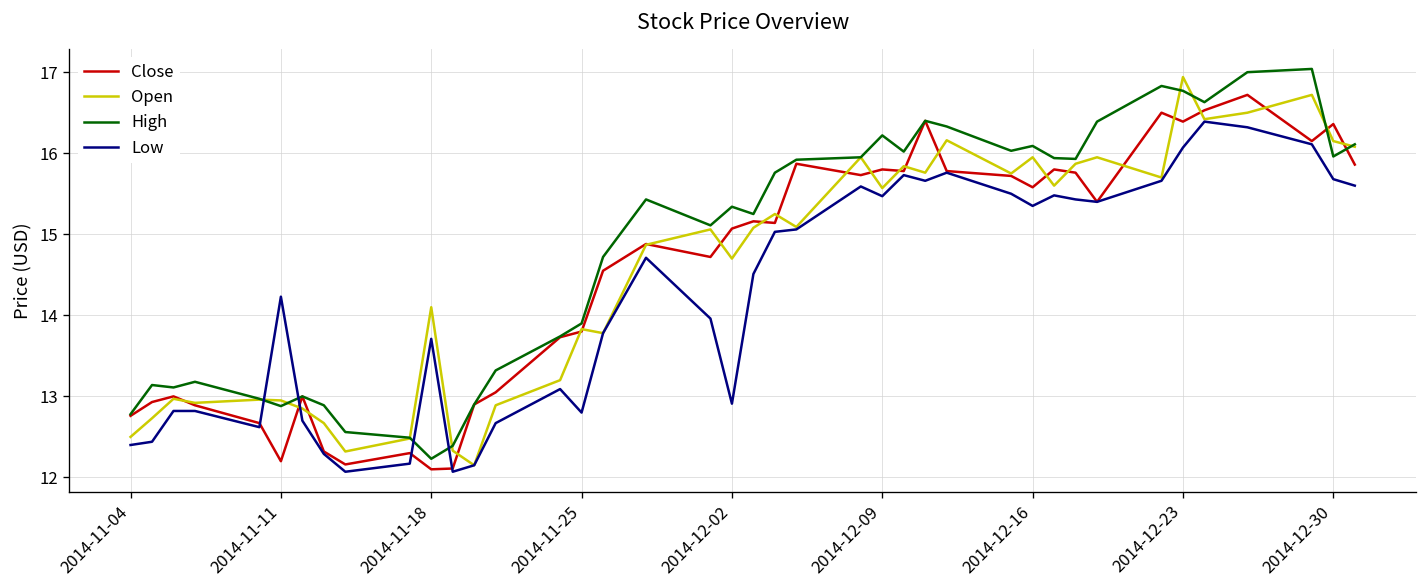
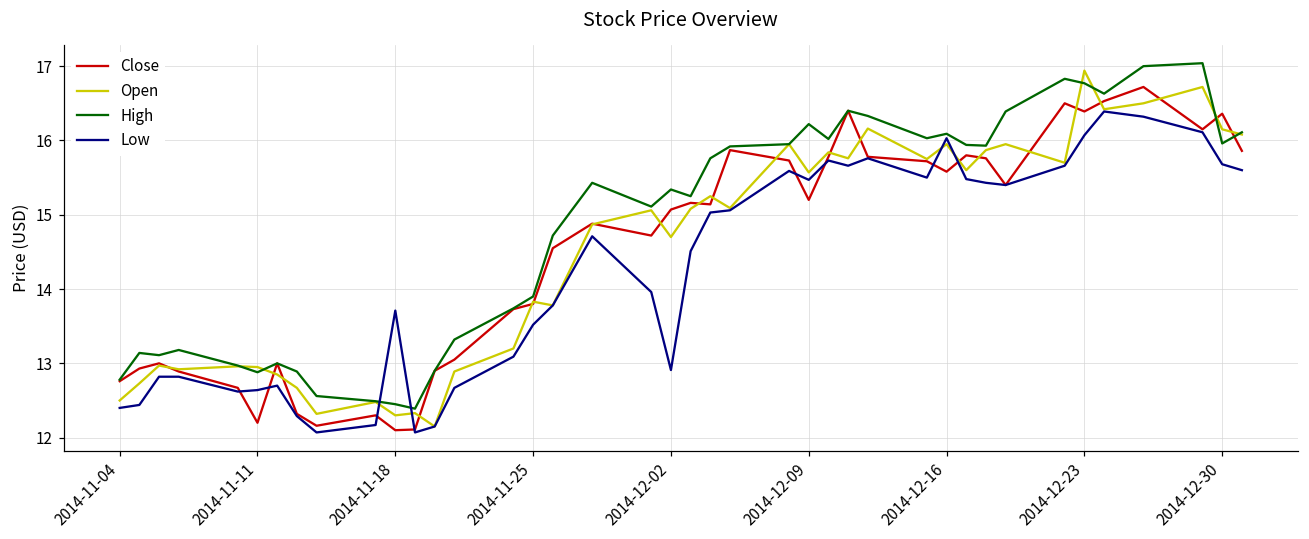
Low, 2014-11-11: 14.2 -> 12.6
Open, 2014-11-18: 14.1 -> 12.3
High, 2014-11-18: 12.2 -> 12.5
Low, 2014-11-25: 12.8 -> 13.5
Close, 2014-12-09: 15.8 -> 15.2
Low, 2014-12-16: 15.4 -> 16.0
